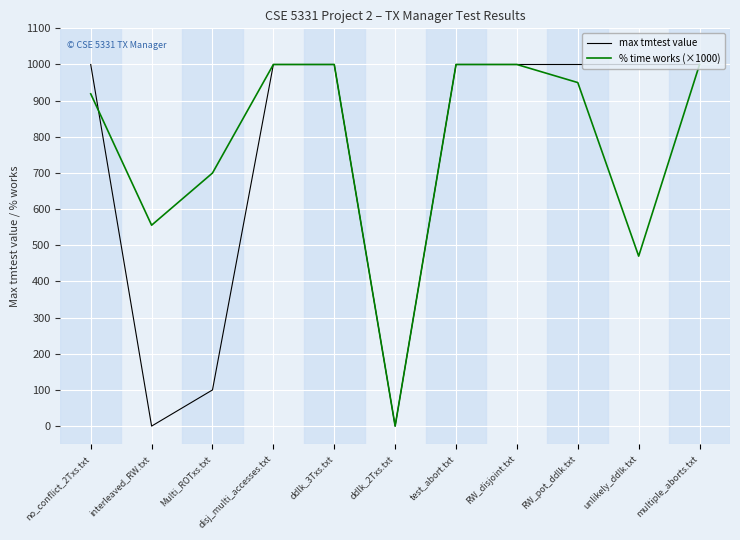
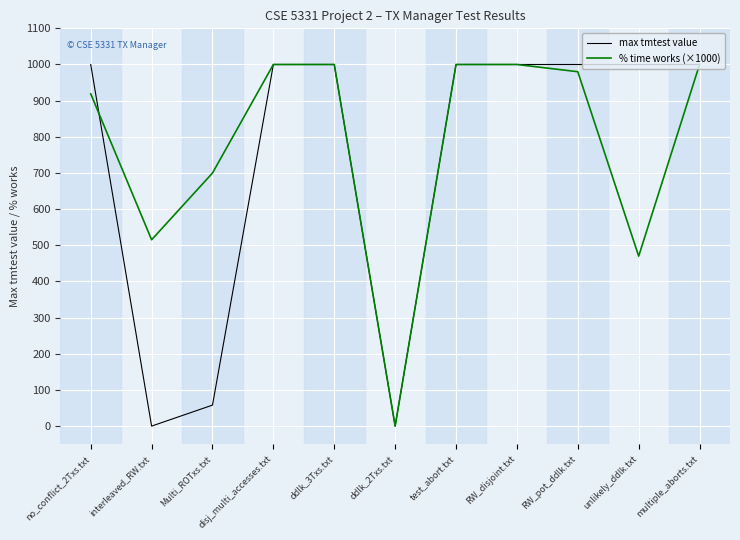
% time works (×1000), interleaved_RW.txt: 560 -> 520
max tmtest value, Multi_ROTxs.txt: 100 -> 60
% time works (×1000), RW_pot_ddlk.txt: 950 -> 980
